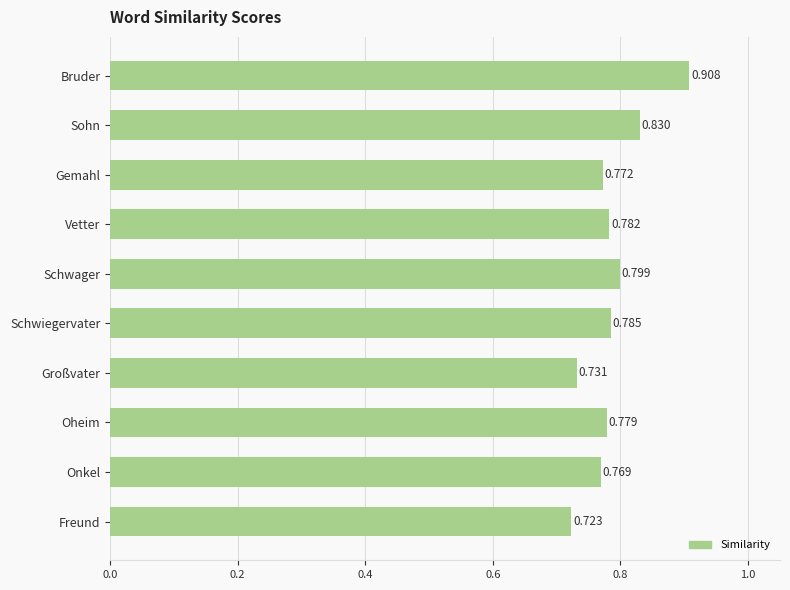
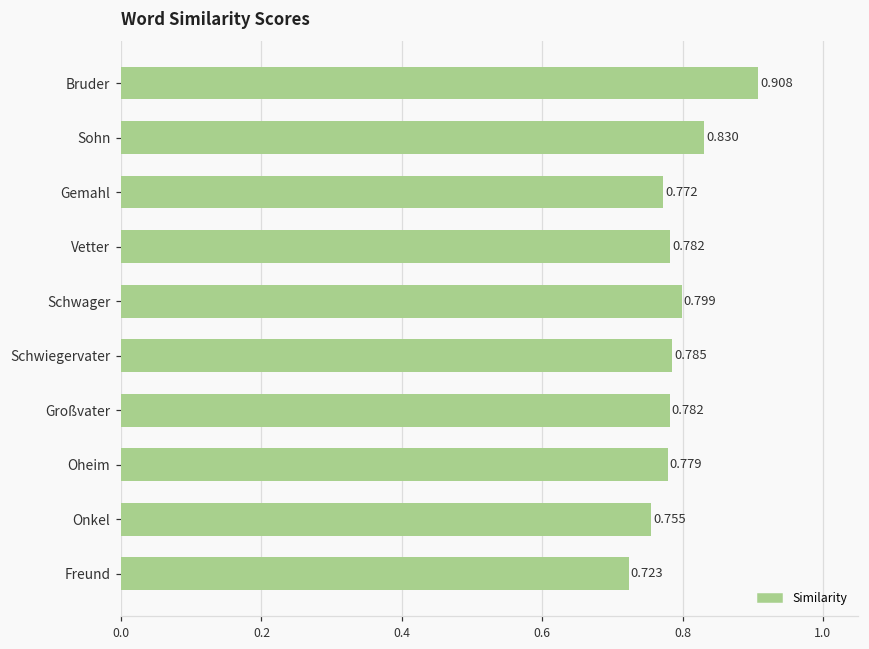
Großvater: 0.731 -> 0.782
Onkel: 0.769 -> 0.755
